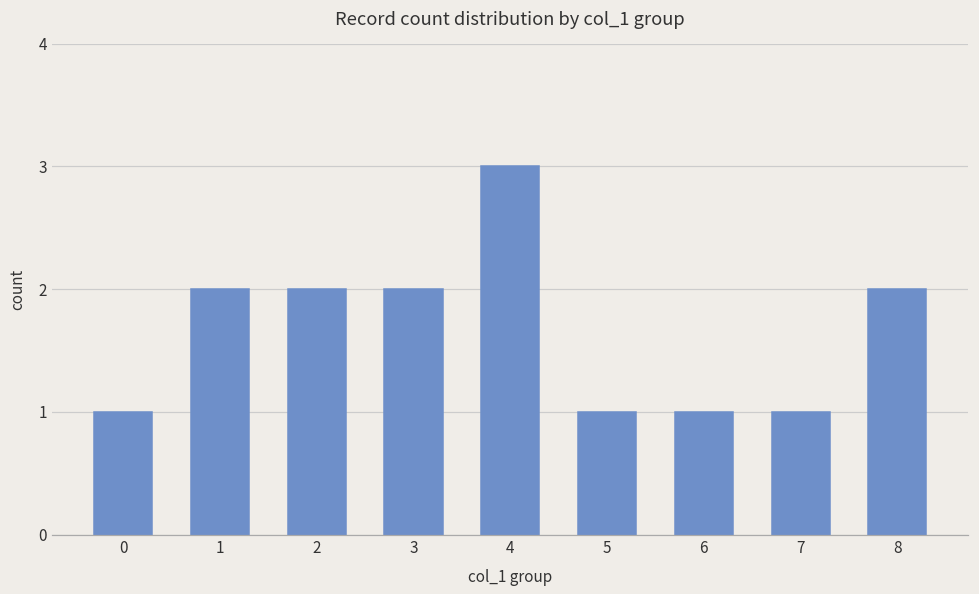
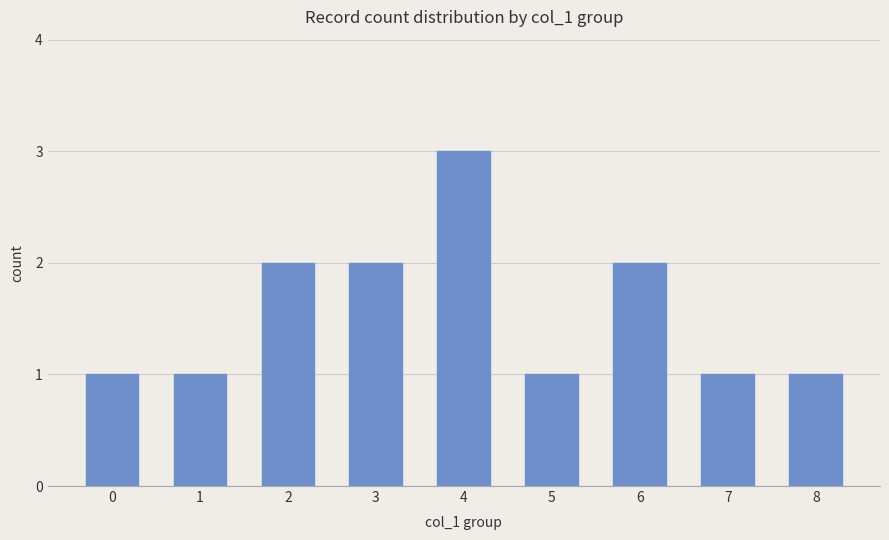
1: 2 -> 1
6: 1 -> 2
8: 2 -> 1
